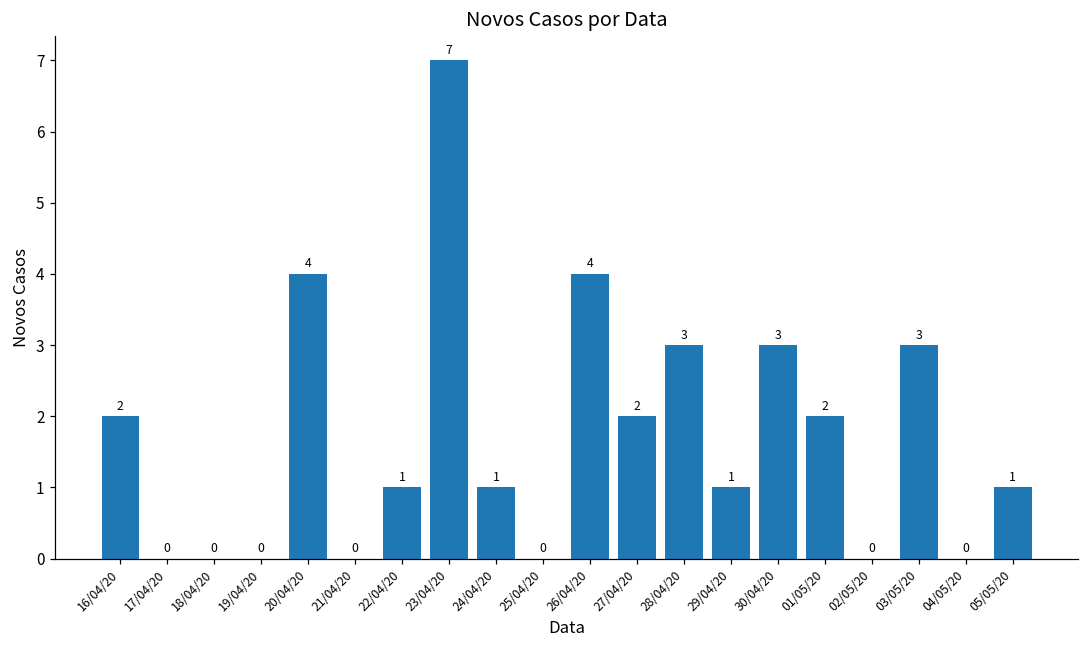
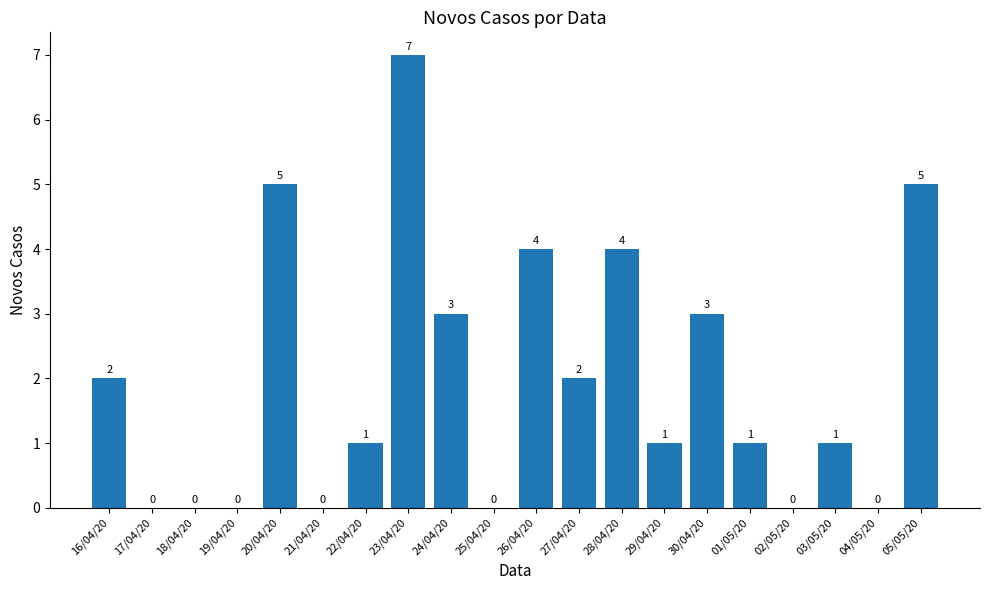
20/04/20: 4 -> 5
24/04/20: 1 -> 3
28/04/20: 3 -> 4
01/05/20: 2 -> 1
03/05/20: 3 -> 1
05/05/20: 1 -> 5
